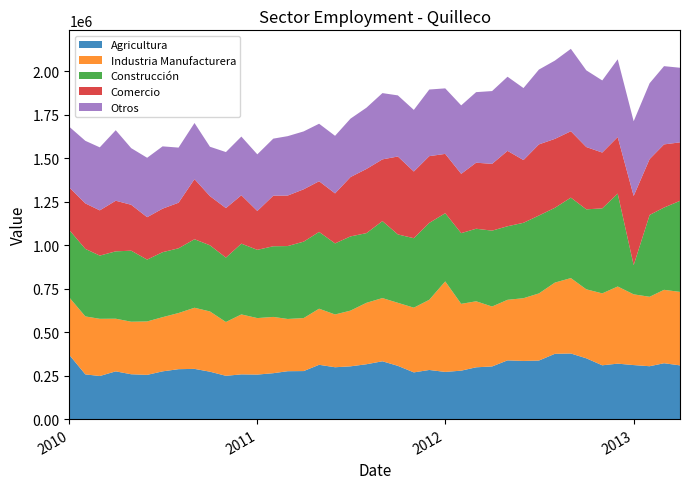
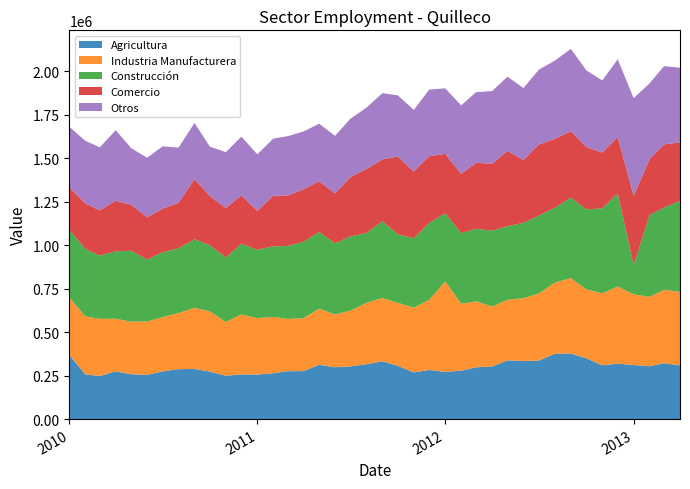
Otros, 2013: 430000 -> 560000
